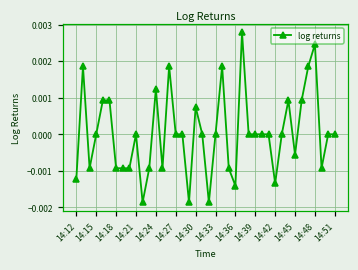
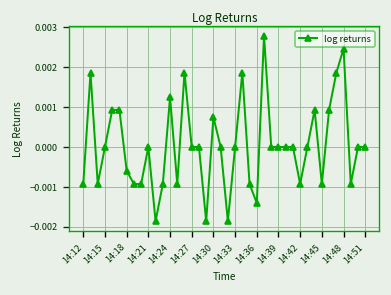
14:12: -0.0012 -> -0.0009
14:18: -0.0009 -> -0.0006
14:42: -0.0013 -> -0.0009
14:45: -0.0006 -> -0.0009
